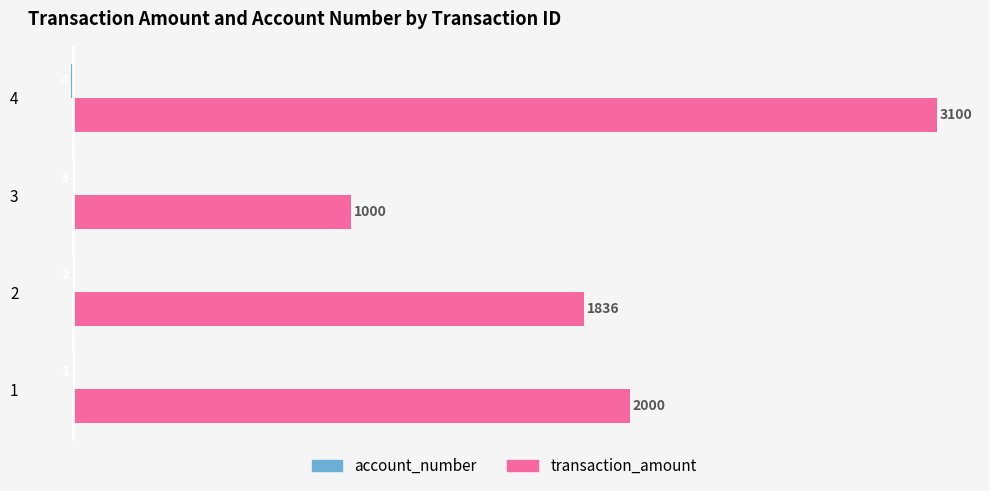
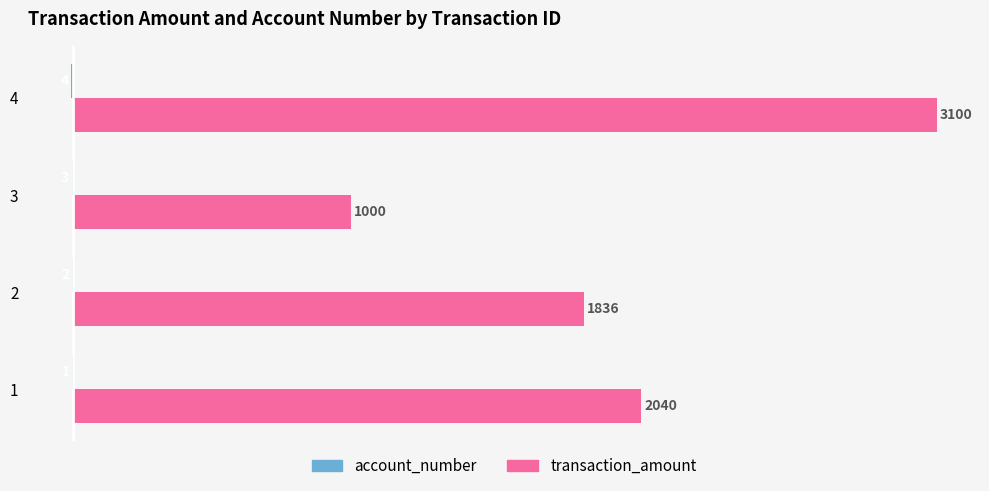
transaction_amount, 1: 2000 -> 2040
